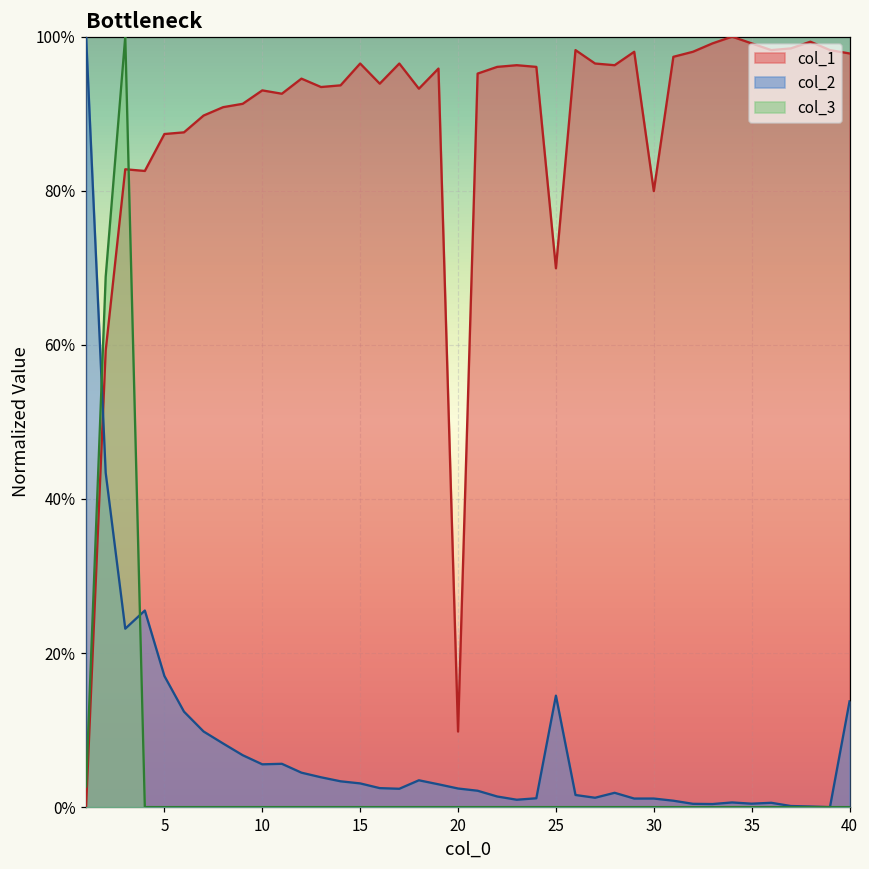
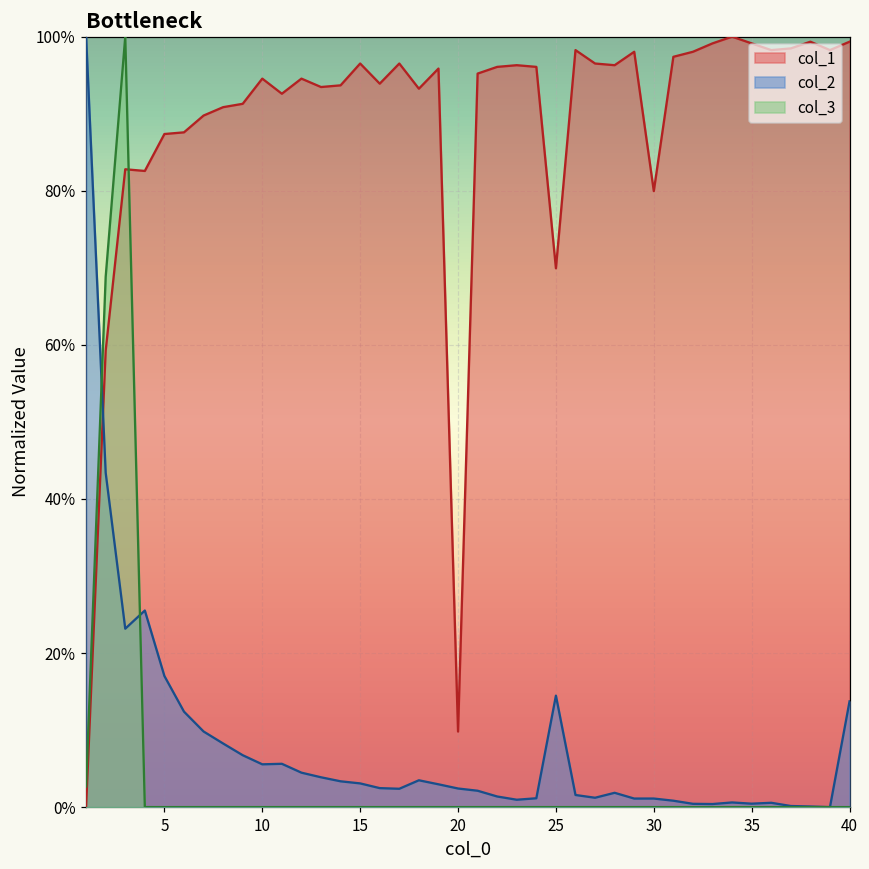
col_1, 10: 93% -> 95%
col_1, 40: 98% -> 99%
